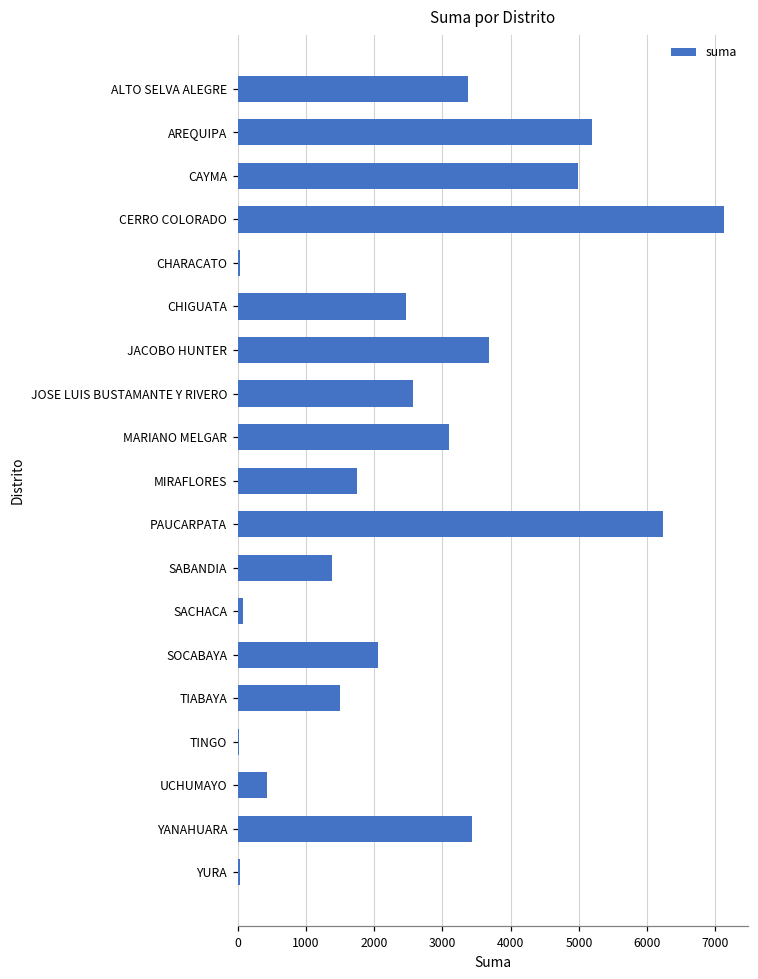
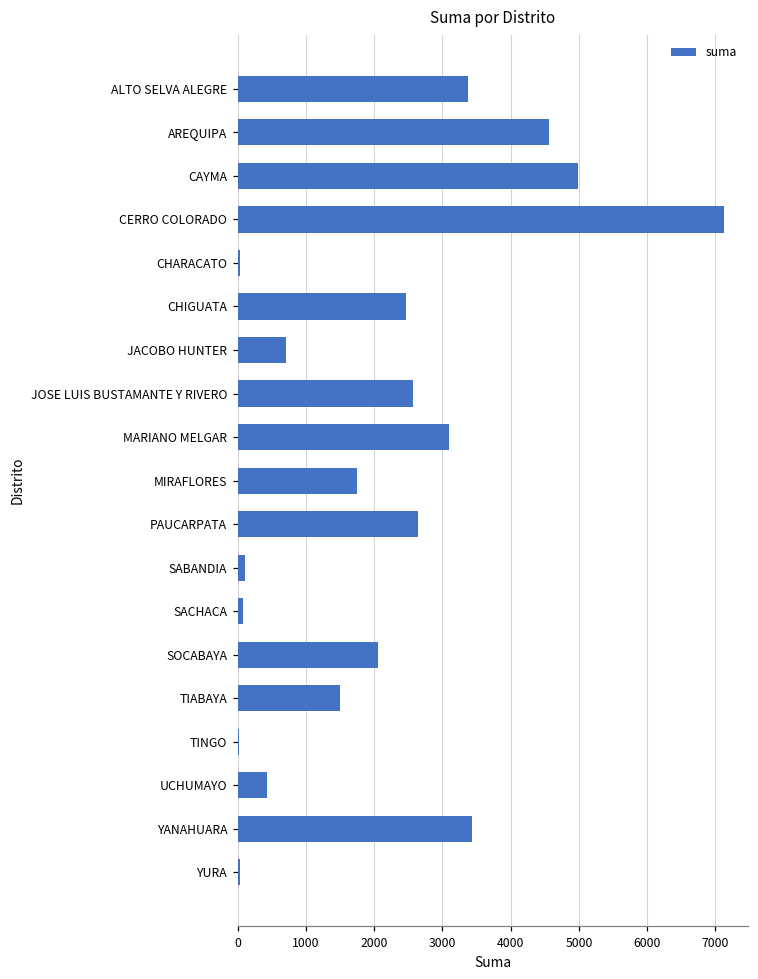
AREQUIPA: 5200 -> 4600
JACOBO HUNTER: 3700 -> 700
PAUCARPATA: 6200 -> 2600
SABANDIA: 1400 -> 100
